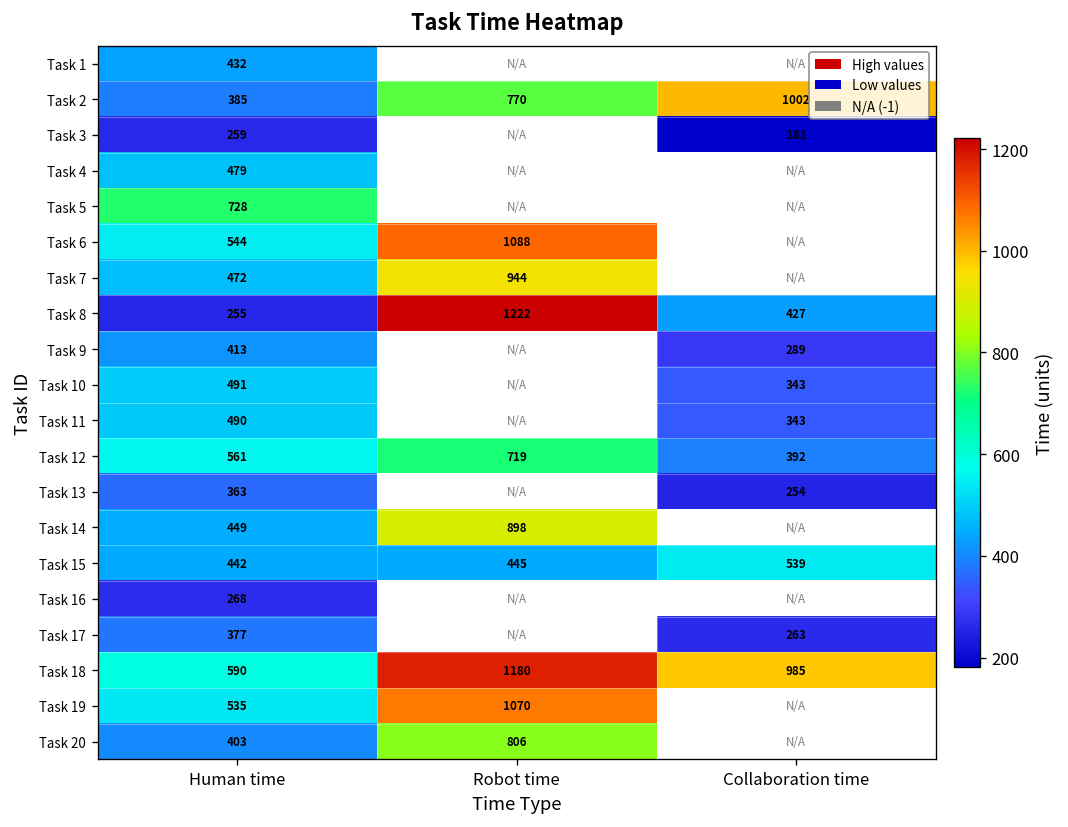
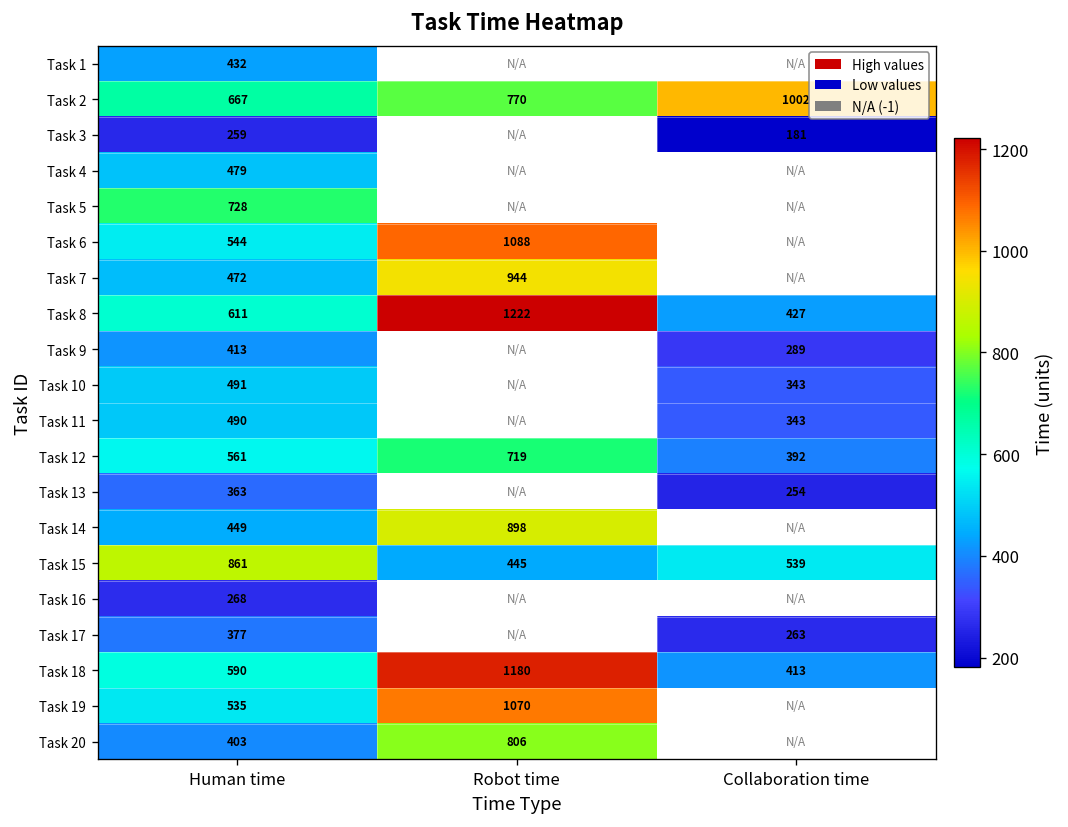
Task 2, Human time: 385 -> 667
Task 8, Human time: 255 -> 611
Task 15, Human time: 442 -> 861
Task 18, Collaboration time: 985 -> 413
